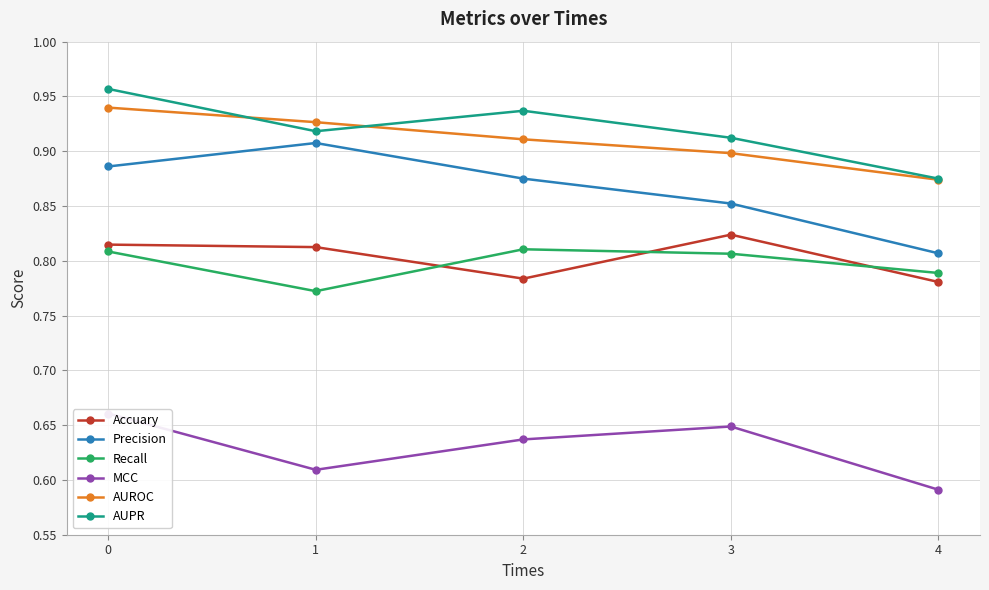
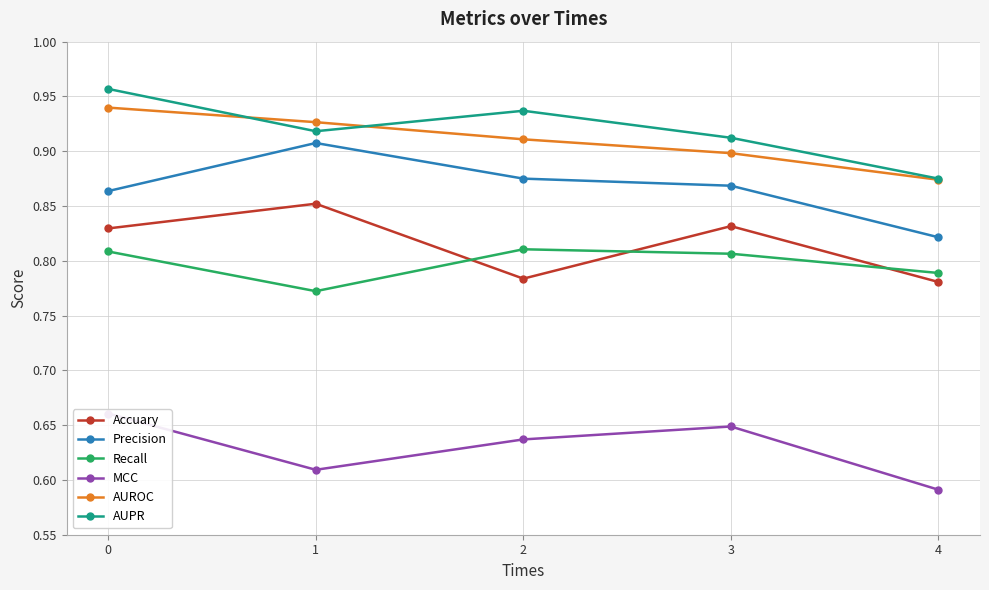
Accuary, 0: 0.815 -> 0.830
Precision, 0: 0.886 -> 0.864
Accuary, 1: 0.813 -> 0.852
Accuary, 3: 0.824 -> 0.832
Precision, 3: 0.852 -> 0.869
Precision, 4: 0.807 -> 0.821
